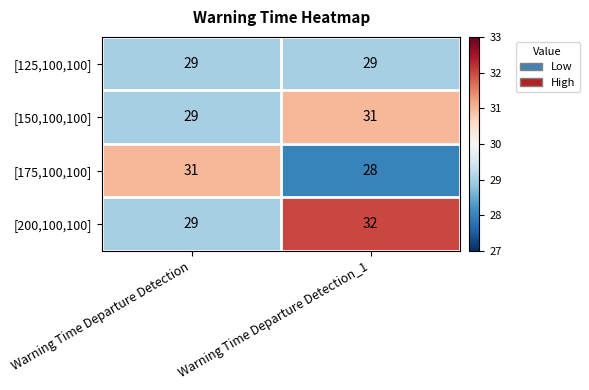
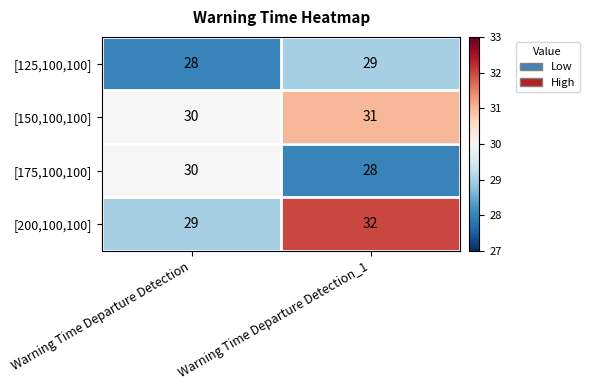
[125,100,100], Warning Time Departure Detection: 29 -> 28
[150,100,100], Warning Time Departure Detection: 29 -> 30
[175,100,100], Warning Time Departure Detection: 31 -> 30
